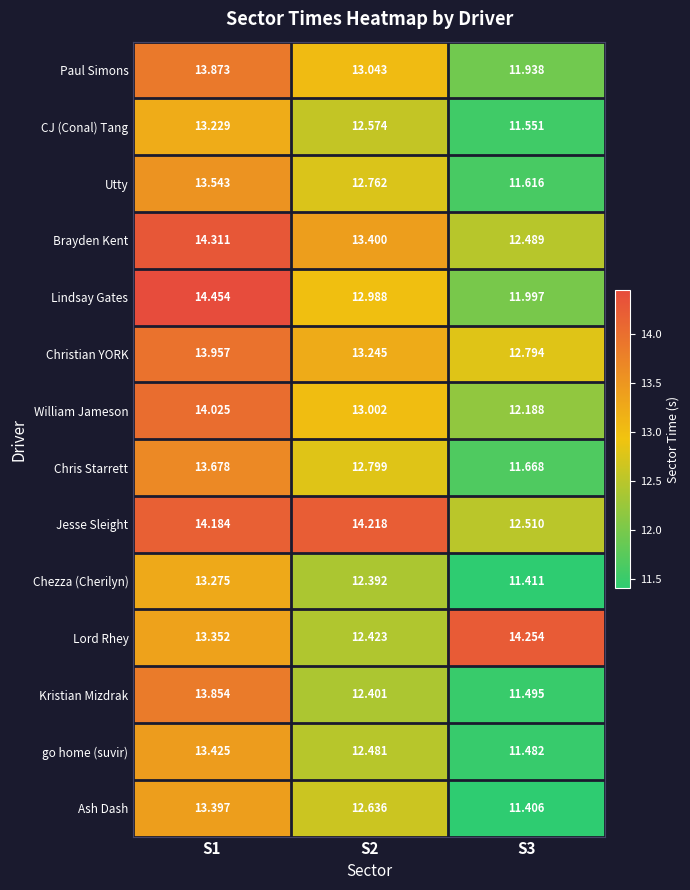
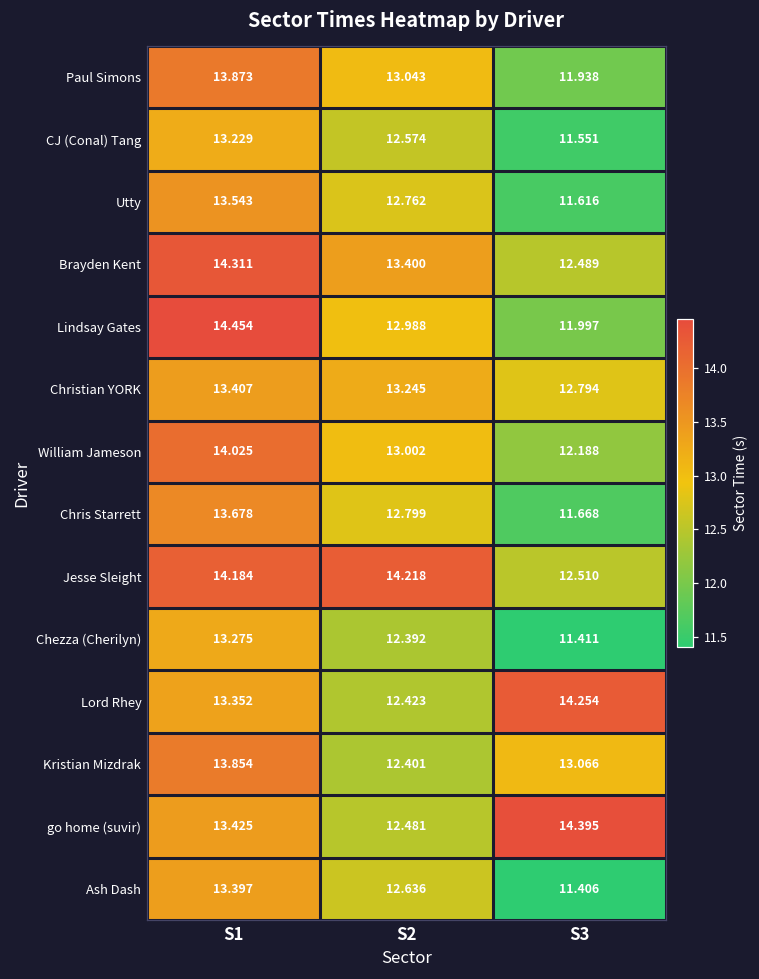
Christian YORK, S1: 13.957 -> 13.407
Kristian Mizdrak, S3: 11.495 -> 13.066
go home (suvir), S3: 11.482 -> 14.395
